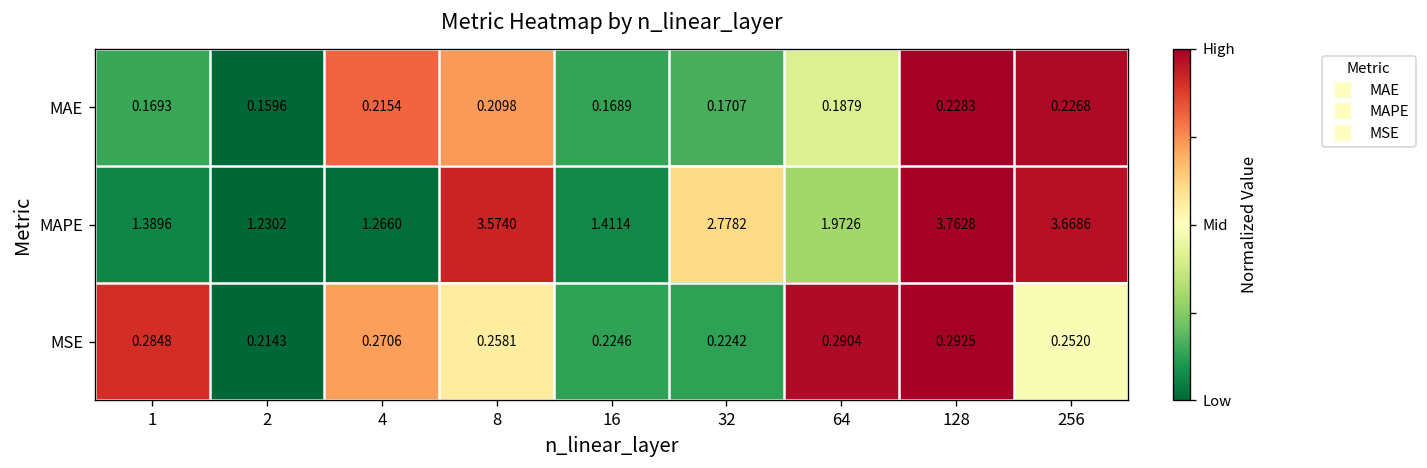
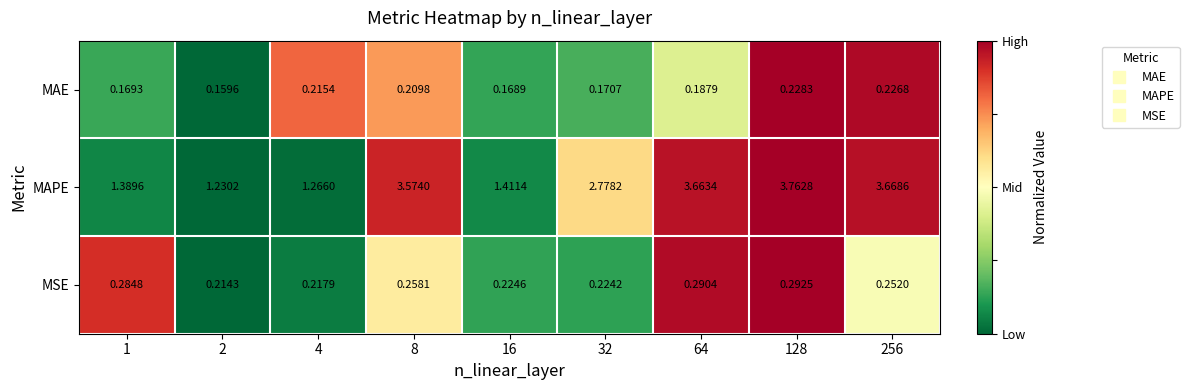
MAPE, 64: 1.9726 -> 3.6634
MSE, 4: 0.2706 -> 0.2179
